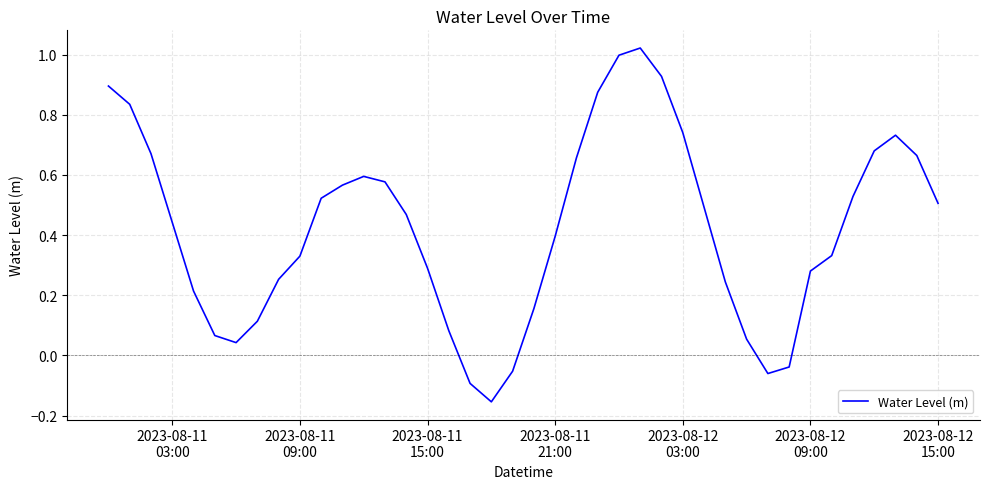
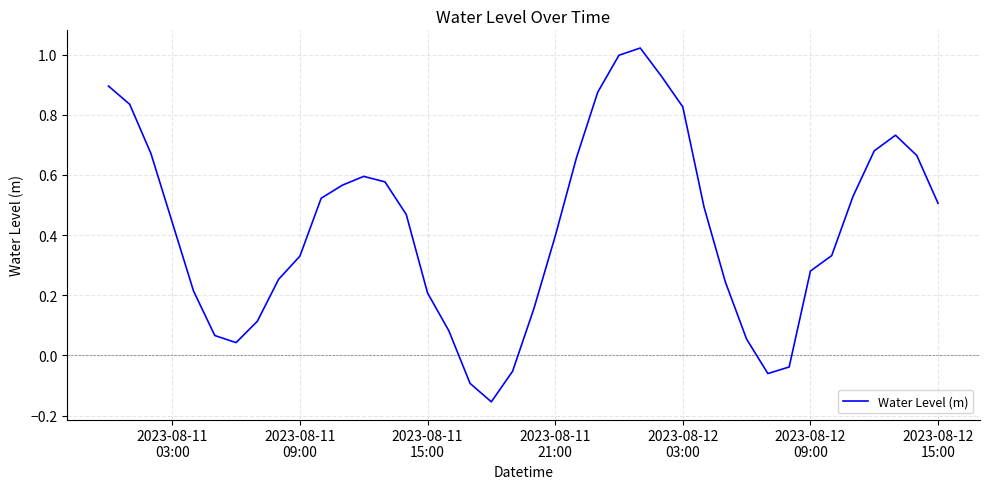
2023-08-11 15:00: 0.29 -> 0.21
2023-08-12 03:00: 0.74 -> 0.83
